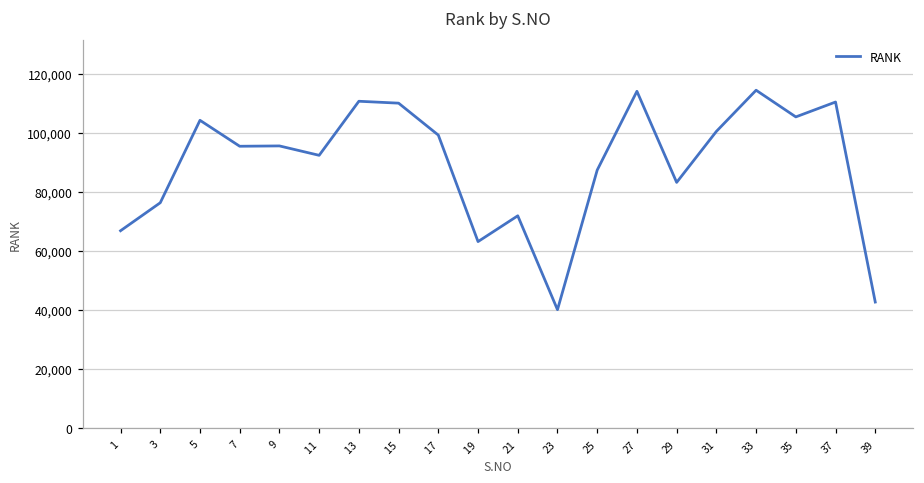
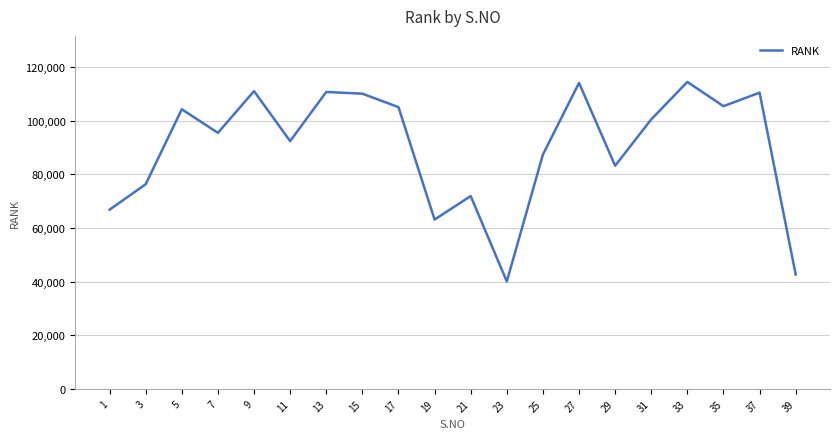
9: 96,000 -> 111,000
17: 99,000 -> 105,000
